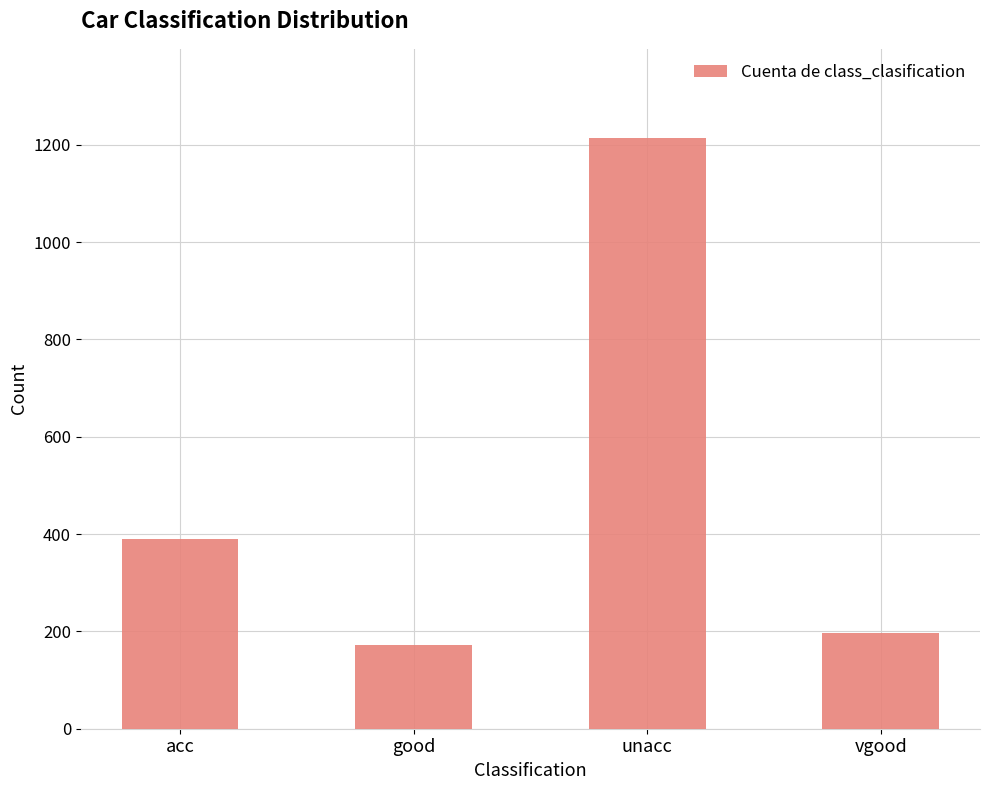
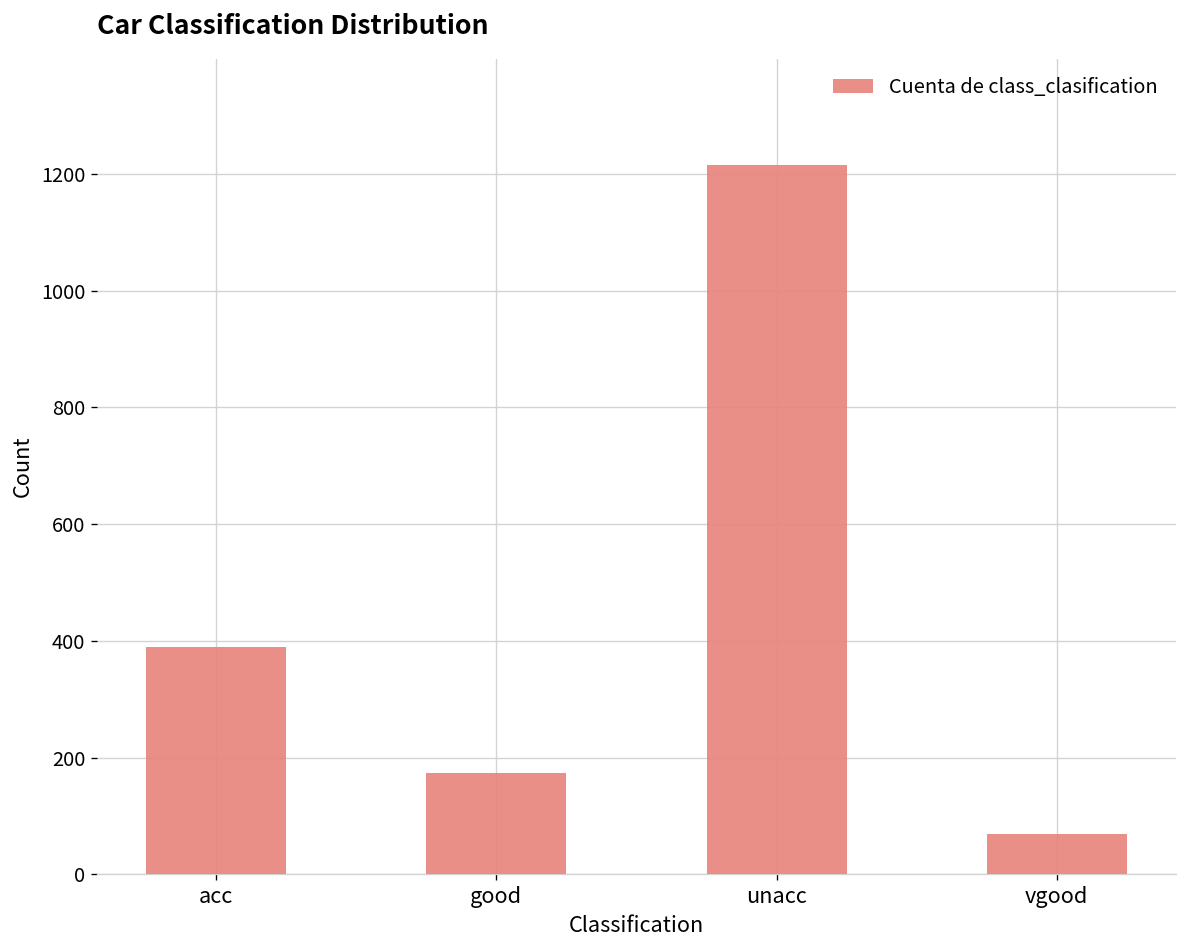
vgood: 200 -> 70
